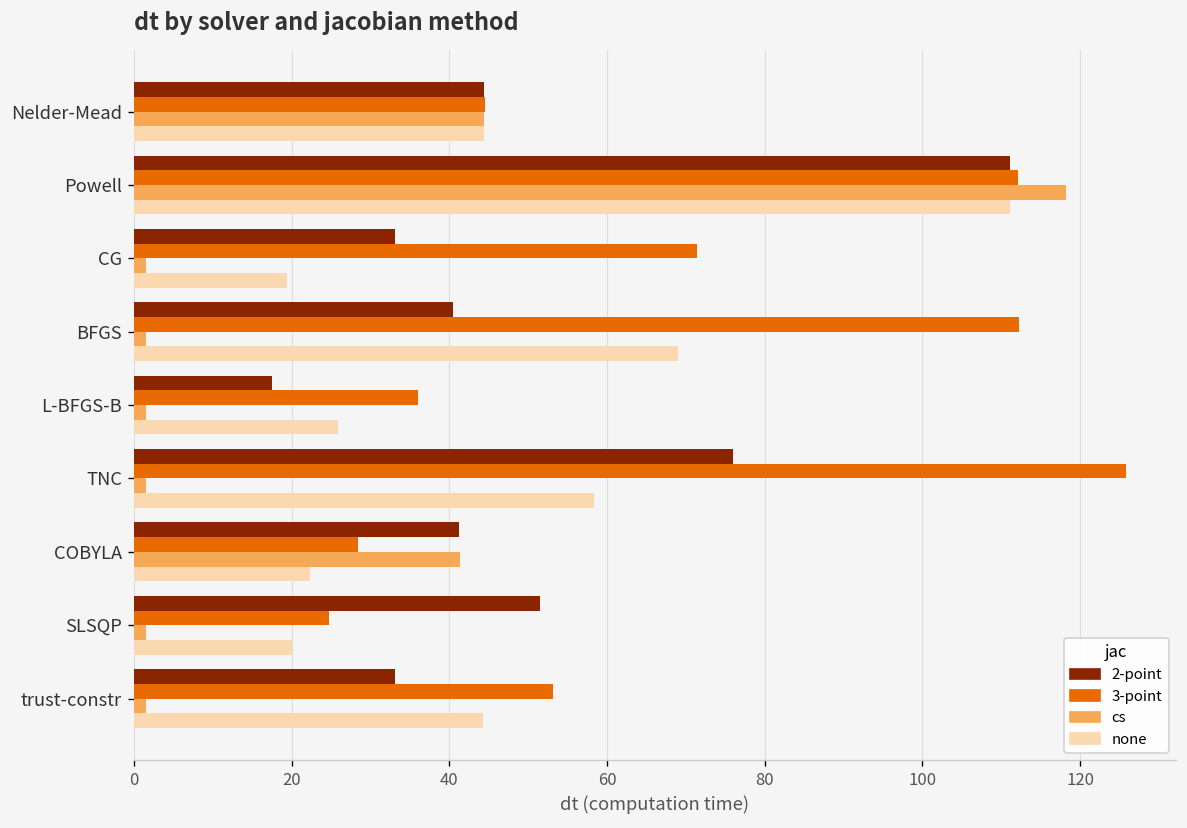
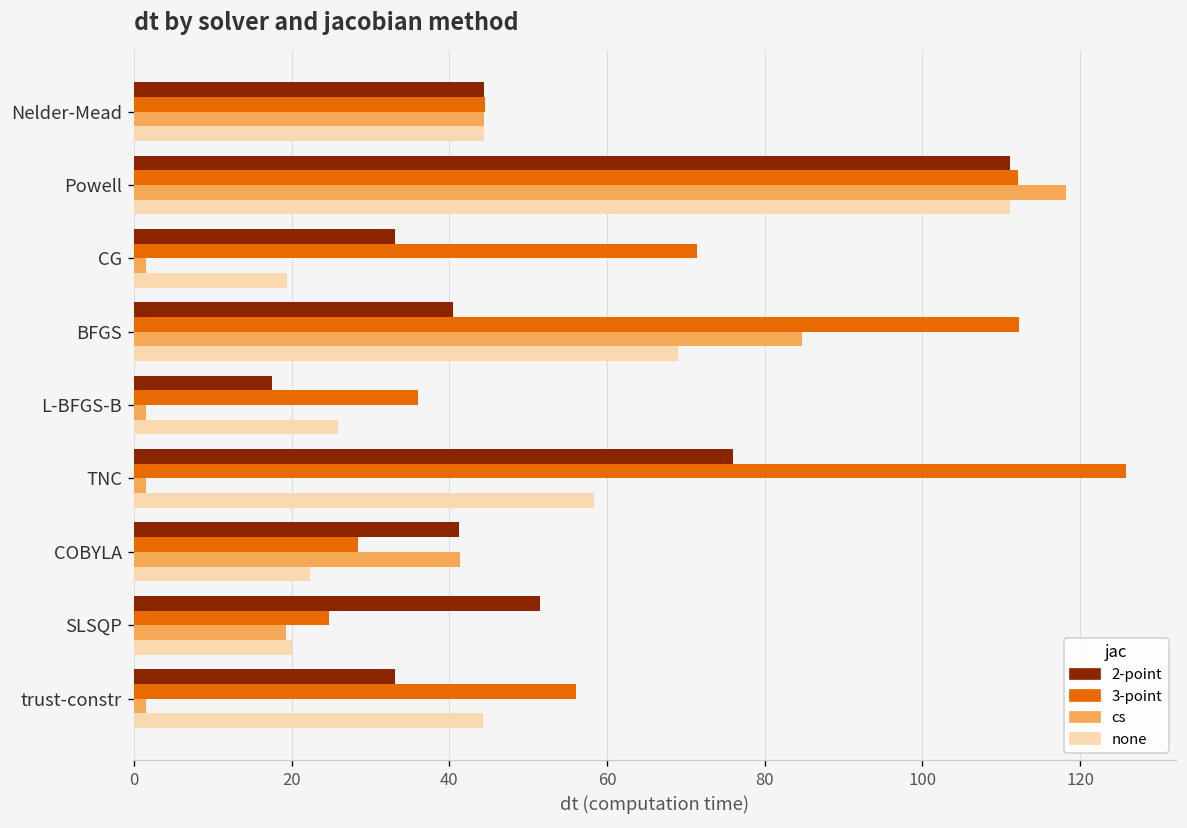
cs, BFGS: 2 -> 85
cs, SLSQP: 2 -> 19
3-point, trust-constr: 53 -> 56
